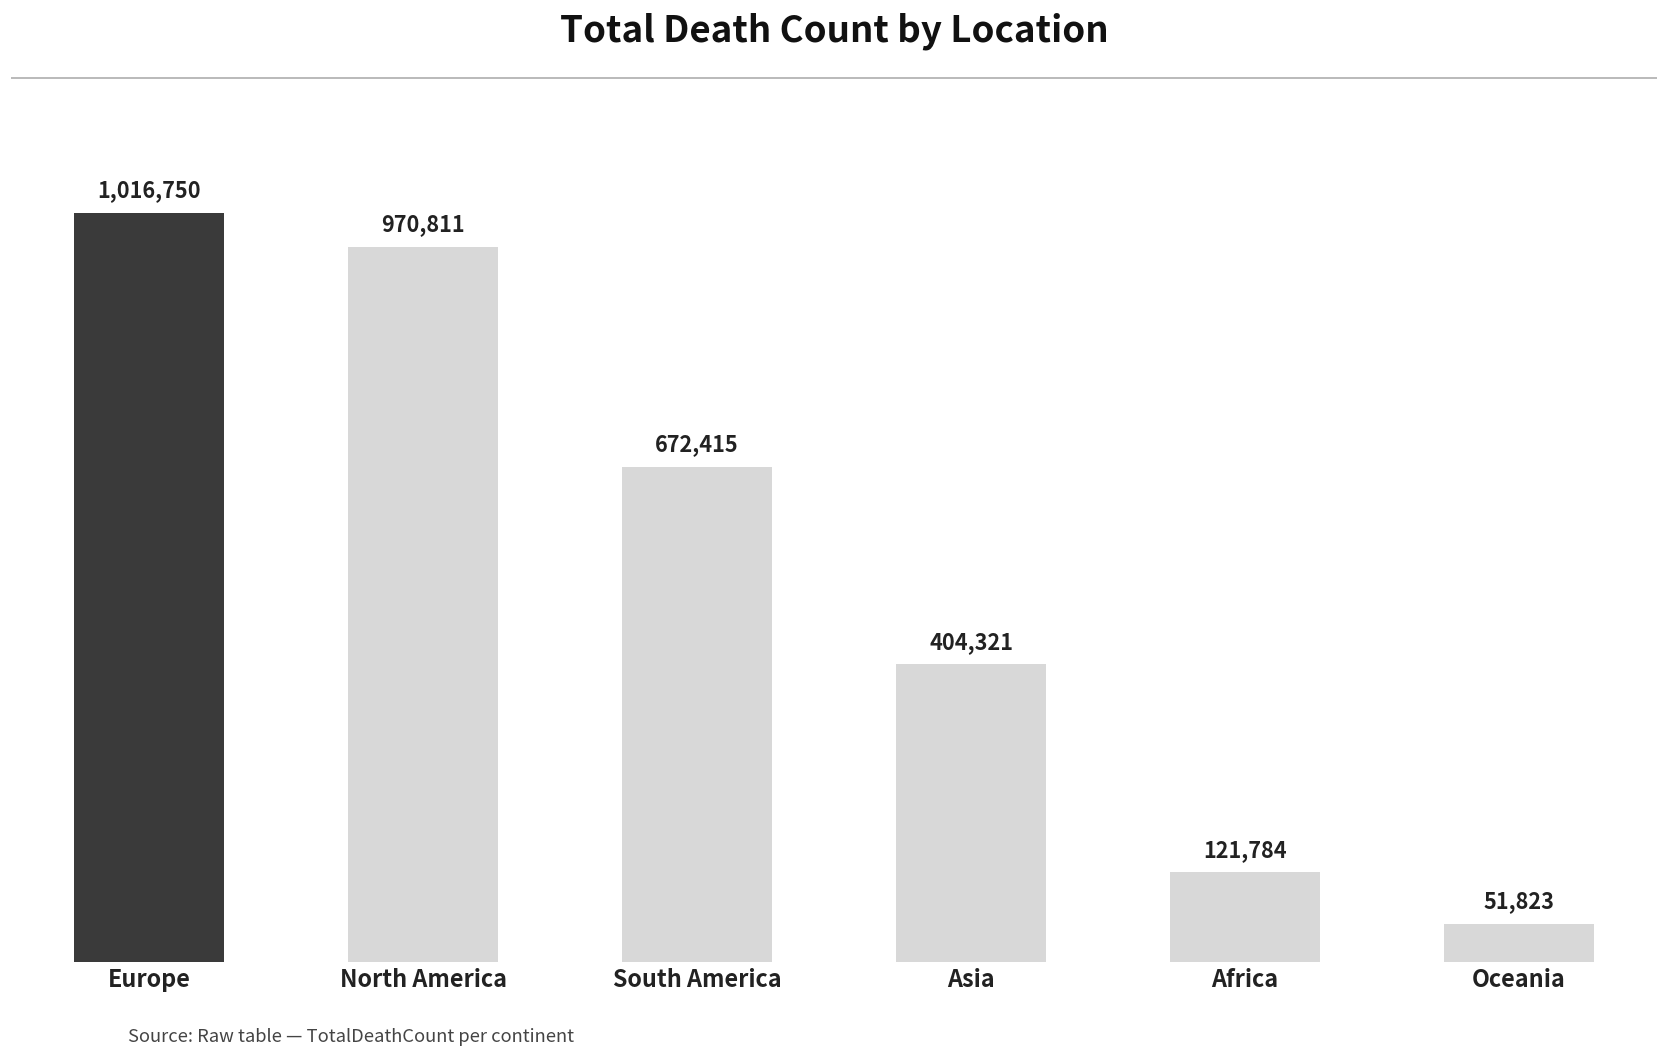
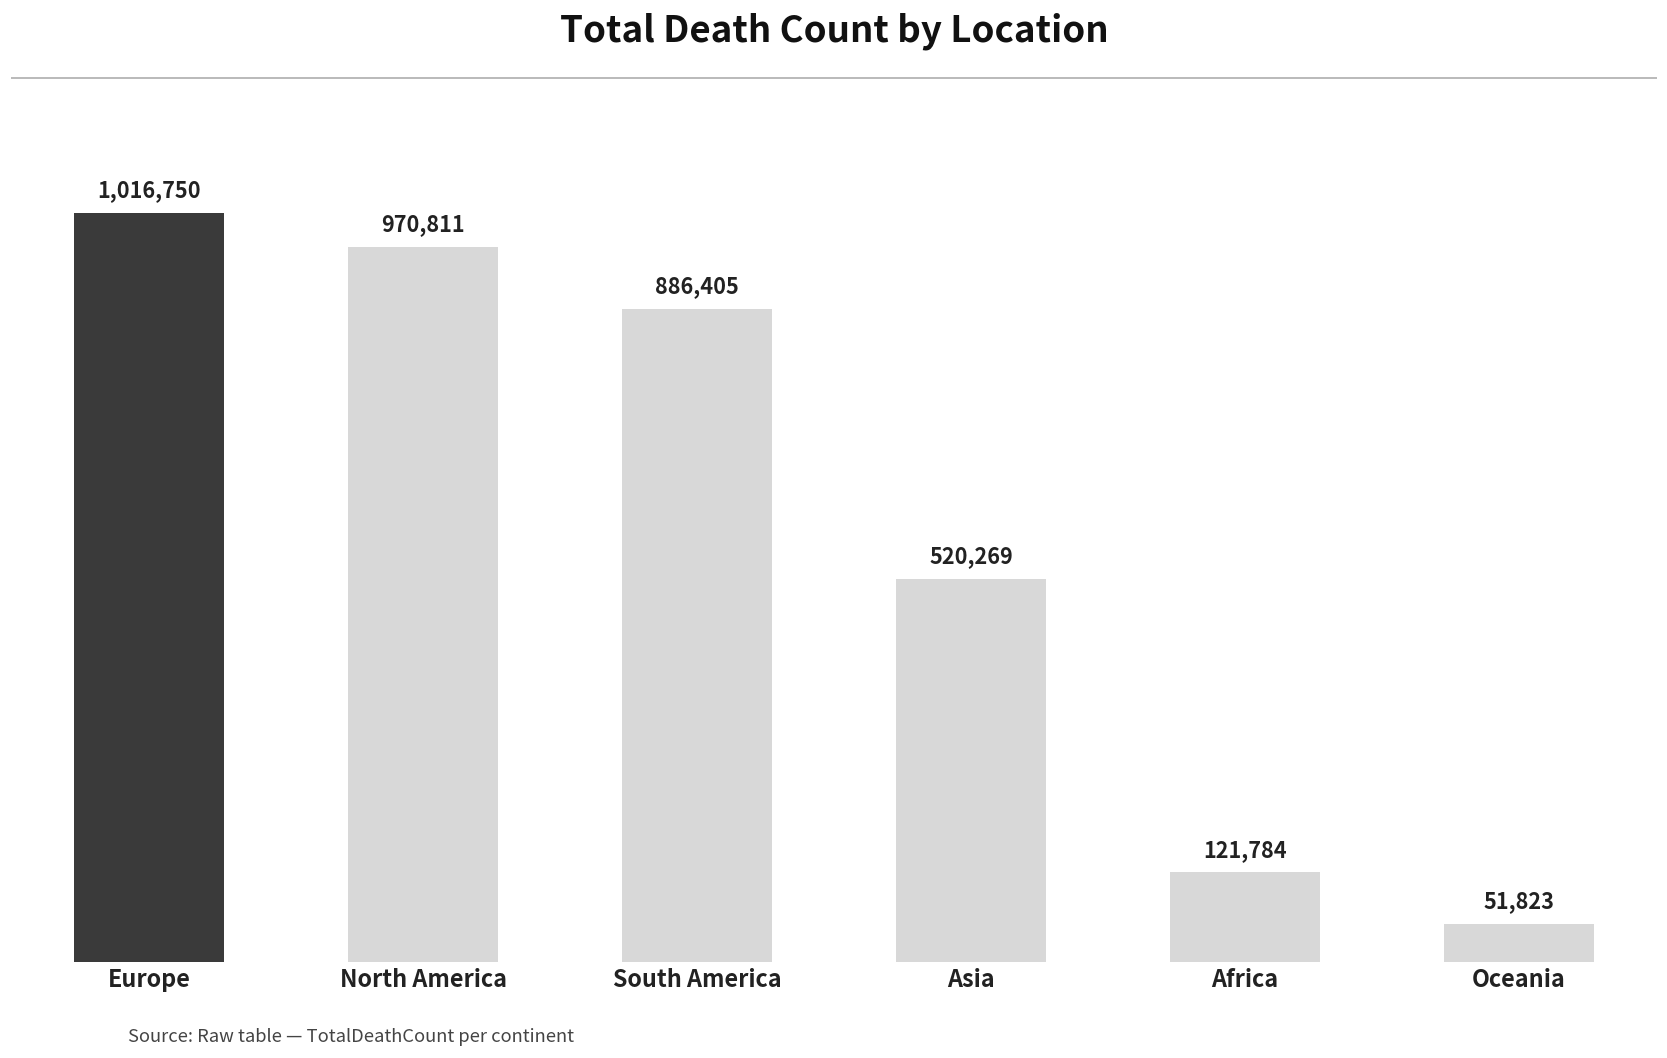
South America: 672,415 -> 886,405
Asia: 404,321 -> 520,269
